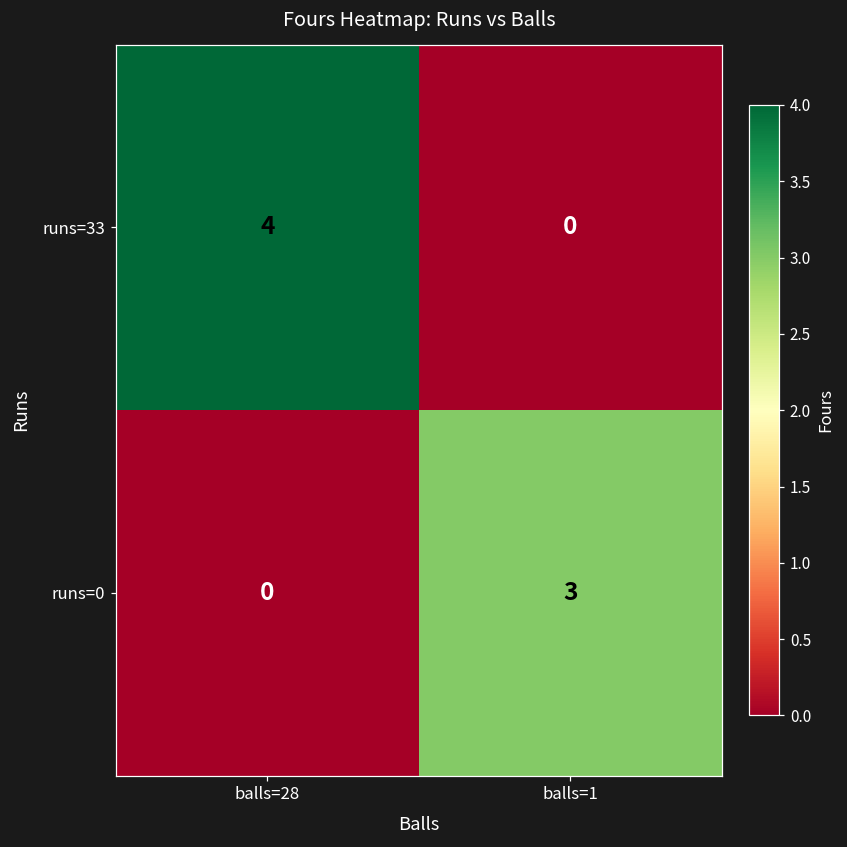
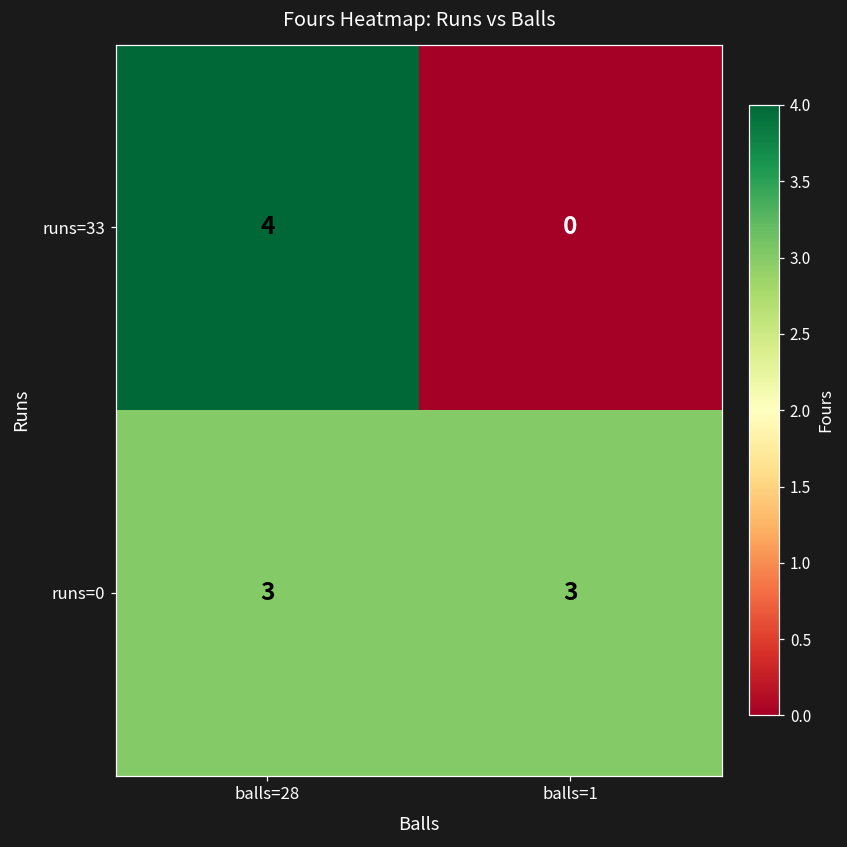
runs=0, balls=28: 0 -> 3
